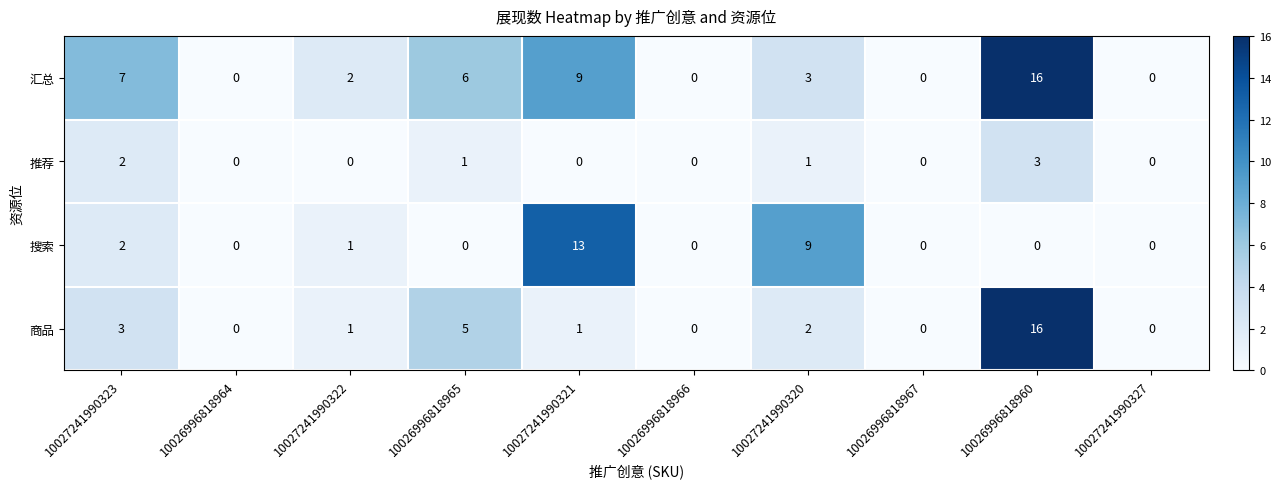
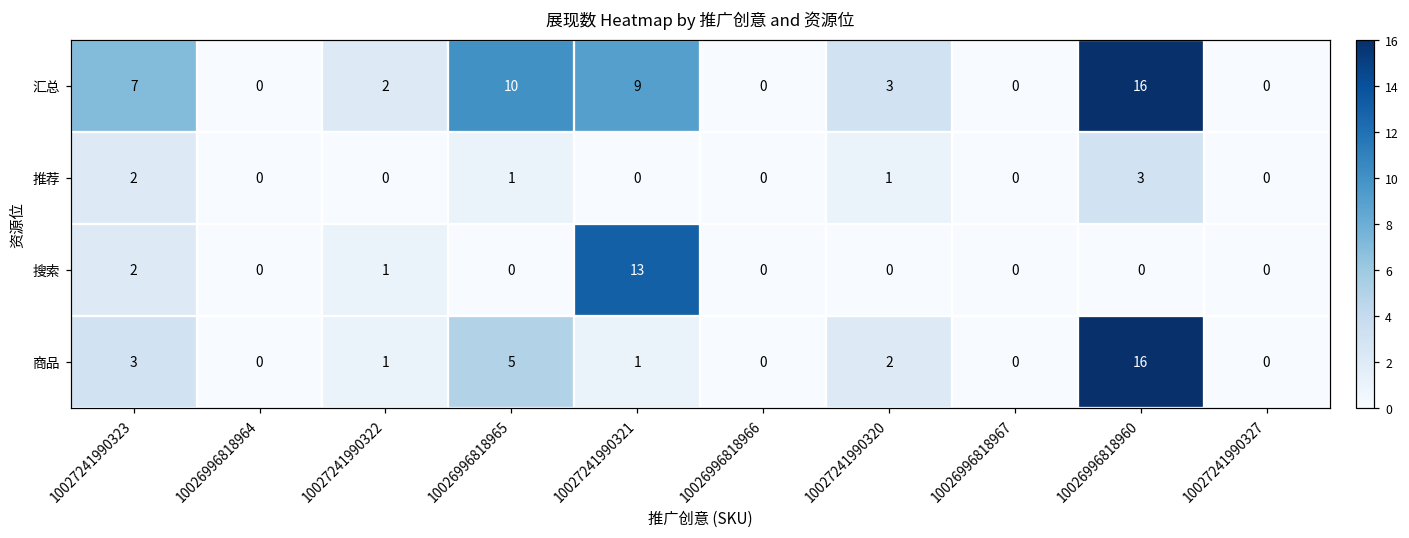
汇总, 10026996818965: 6 -> 10
搜索, 10027241990320: 9 -> 0
